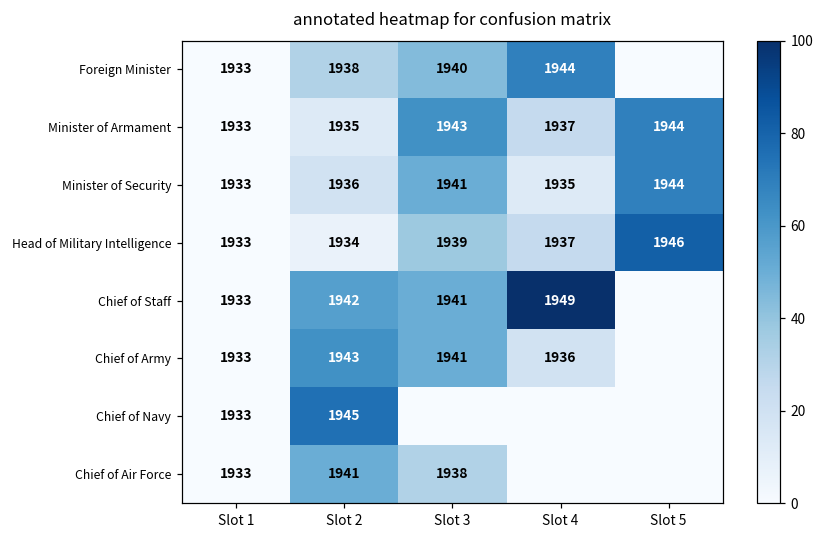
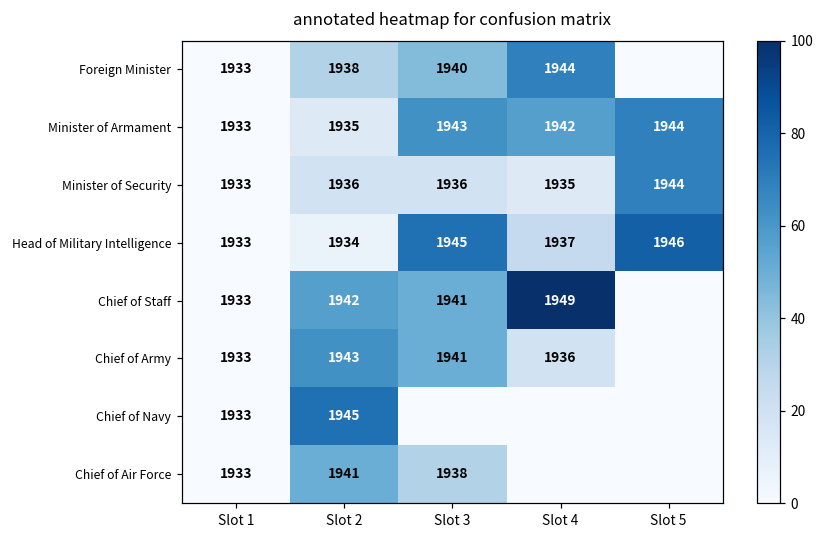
Minister of Armament, Slot 4: 1937 -> 1942
Minister of Security, Slot 3: 1941 -> 1936
Head of Military Intelligence, Slot 3: 1939 -> 1945
